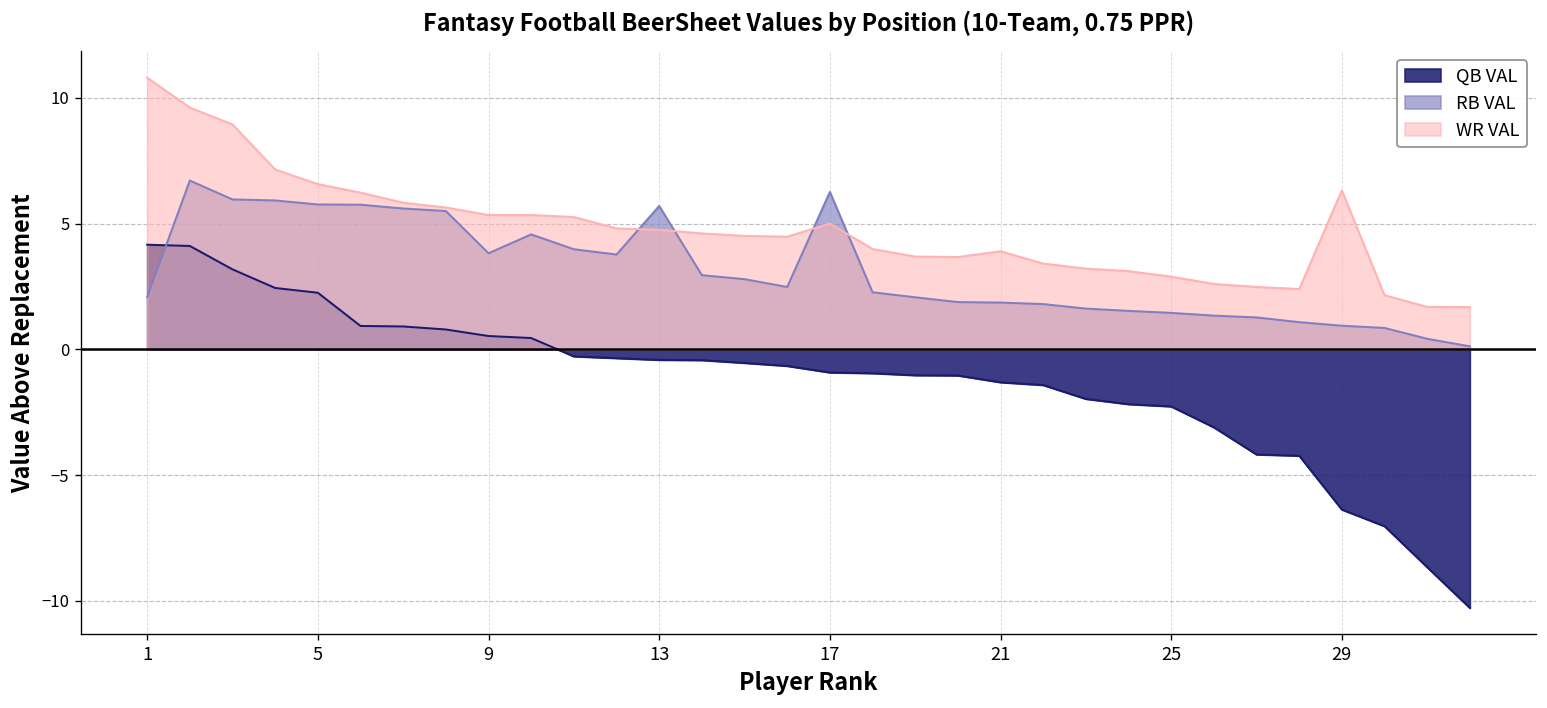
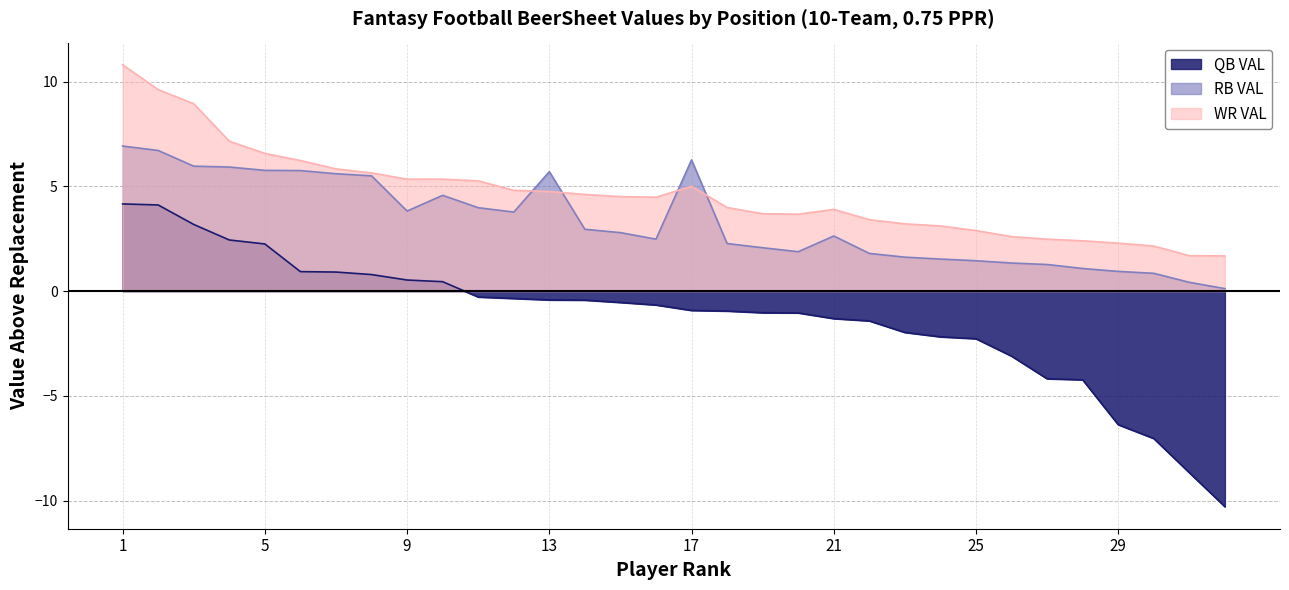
RB VAL, 1: 2.1 -> 6.9
RB VAL, 21: 1.9 -> 2.6
WR VAL, 29: 6.3 -> 2.3
